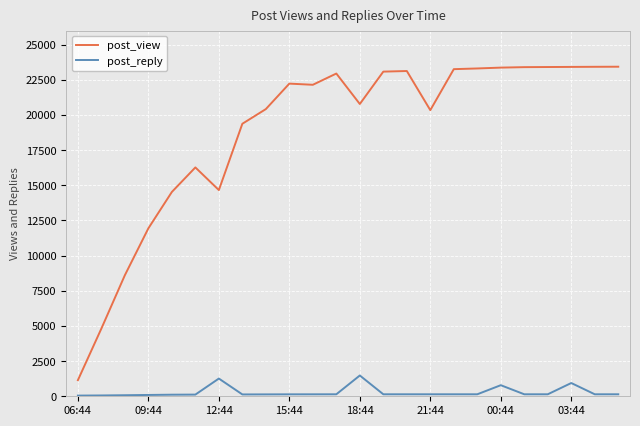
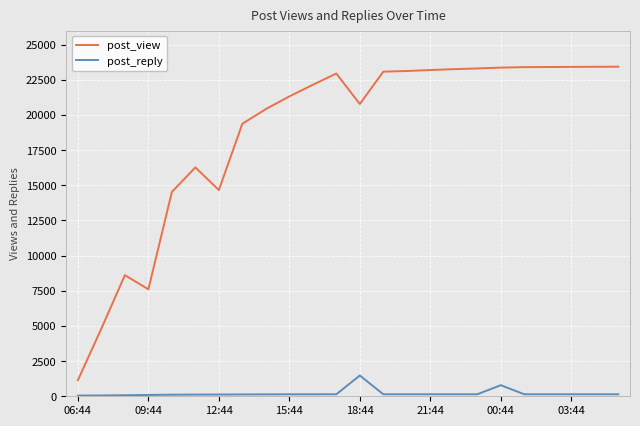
post_view, 09:44: 11900 -> 7600
post_reply, 12:44: 1300 -> 100
post_view, 15:44: 22200 -> 21300
post_view, 21:44: 20300 -> 23200
post_reply, 03:44: 900 -> 100
